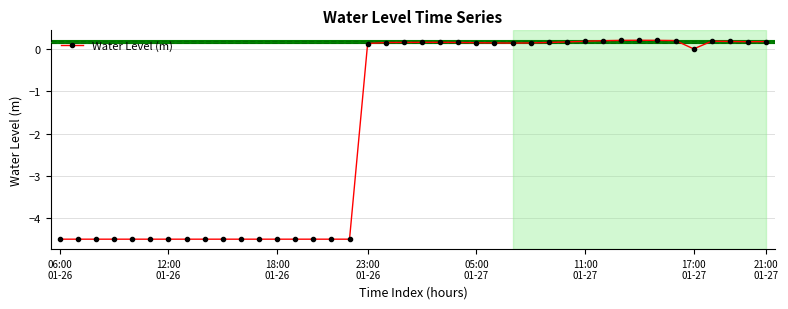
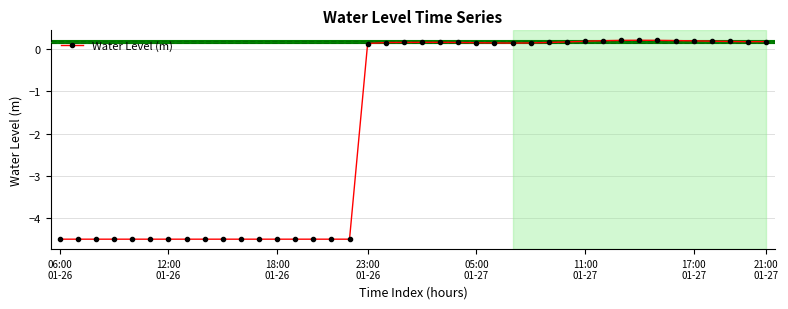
17:00 01-27: 0.0 -> 0.2
